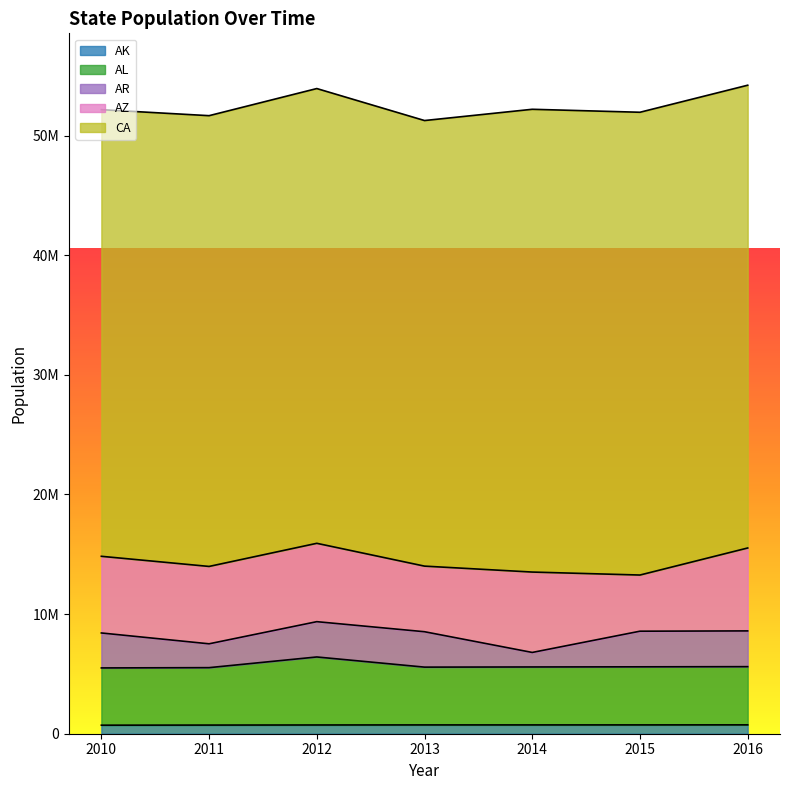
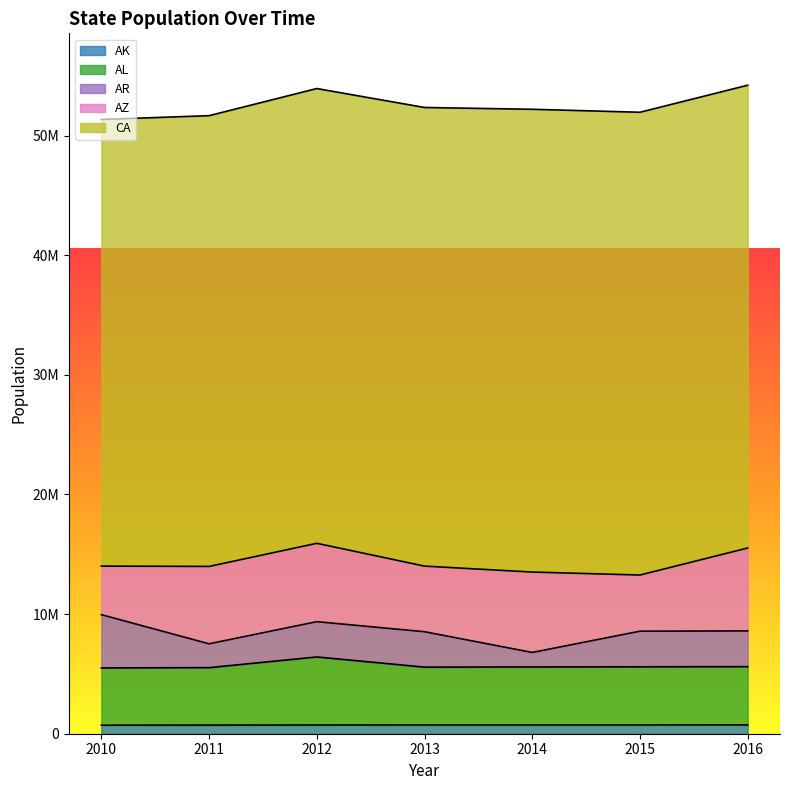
AR, 2010: 2900000 -> 4500000
AZ, 2010: 6400000 -> 4100000
CA, 2013: 37200000 -> 38300000
